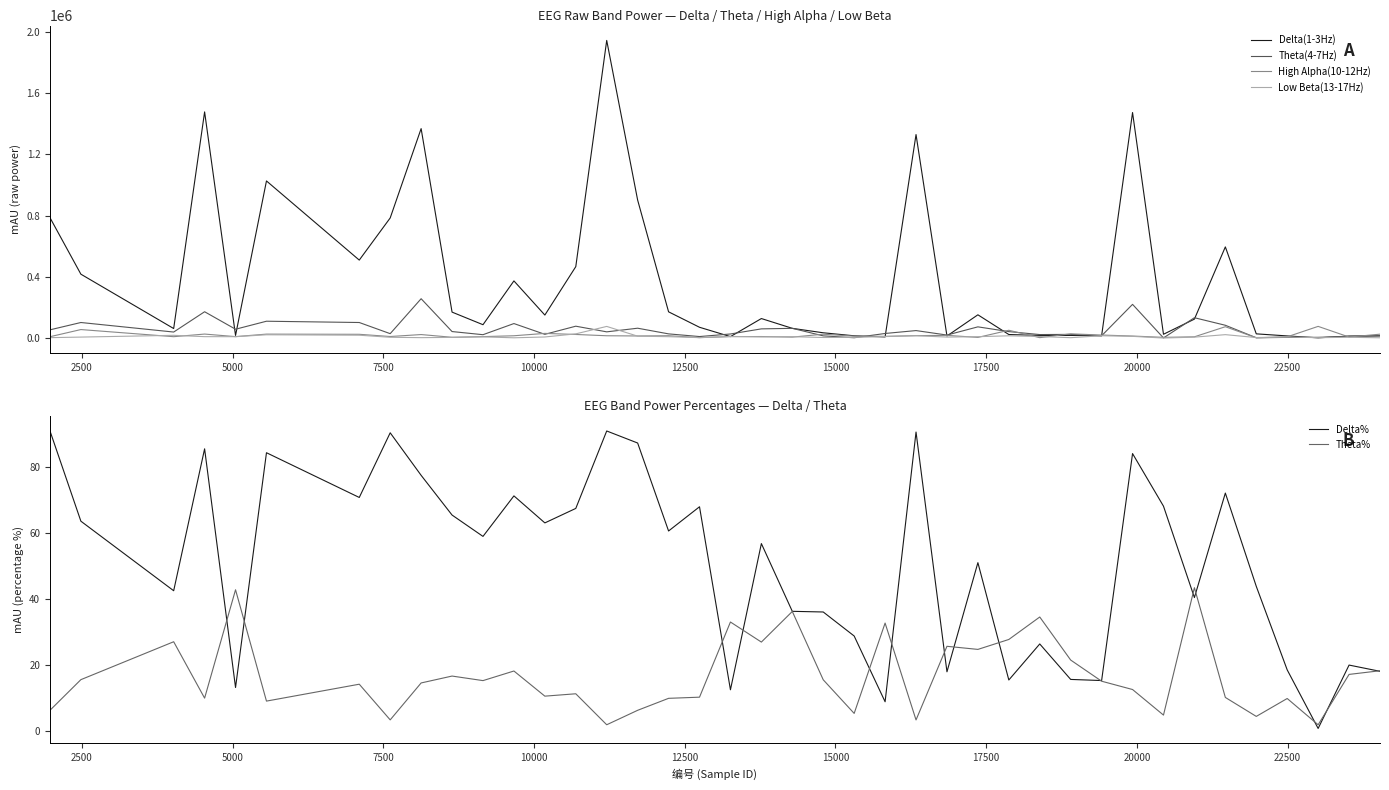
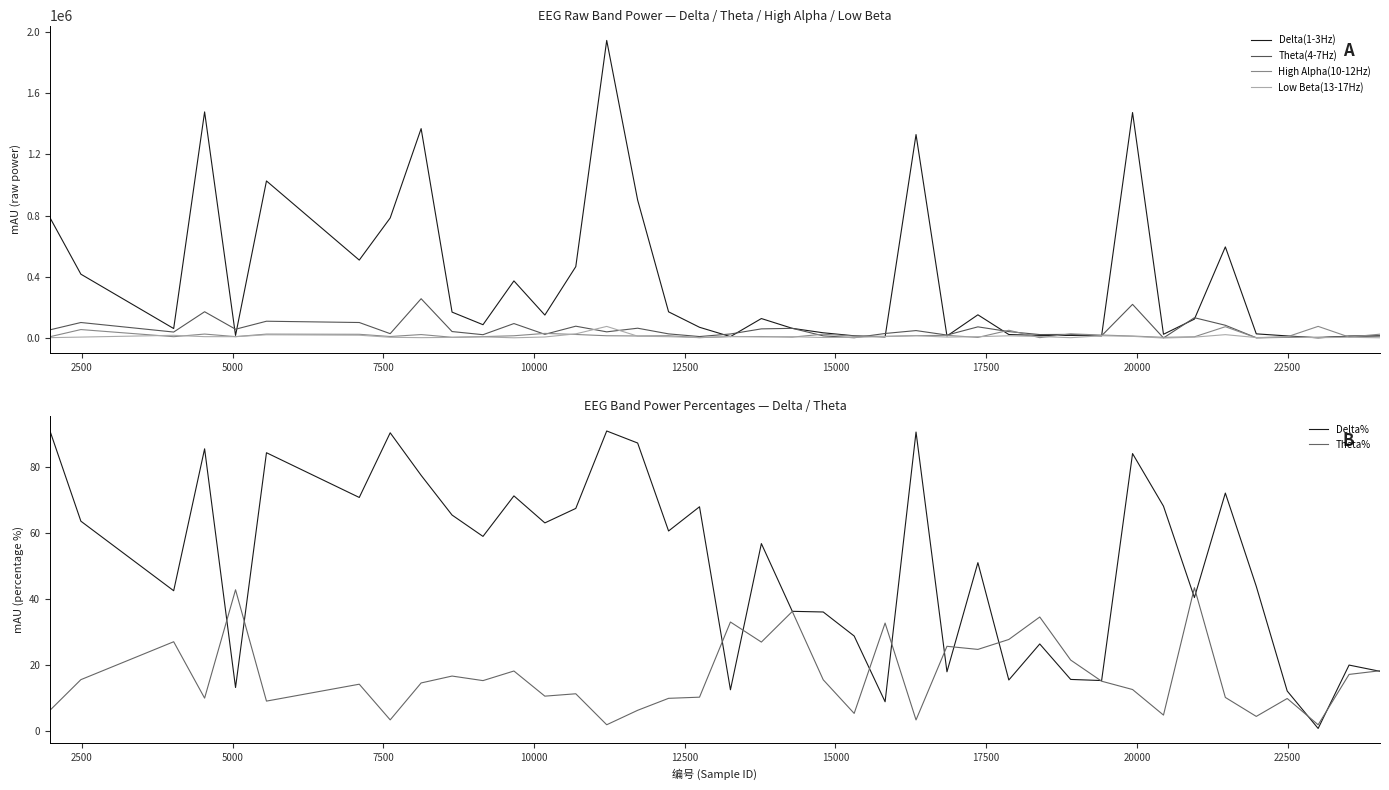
EEG Band Power Percentages — Delta / Theta, Delta%, 22500: 19 -> 12
